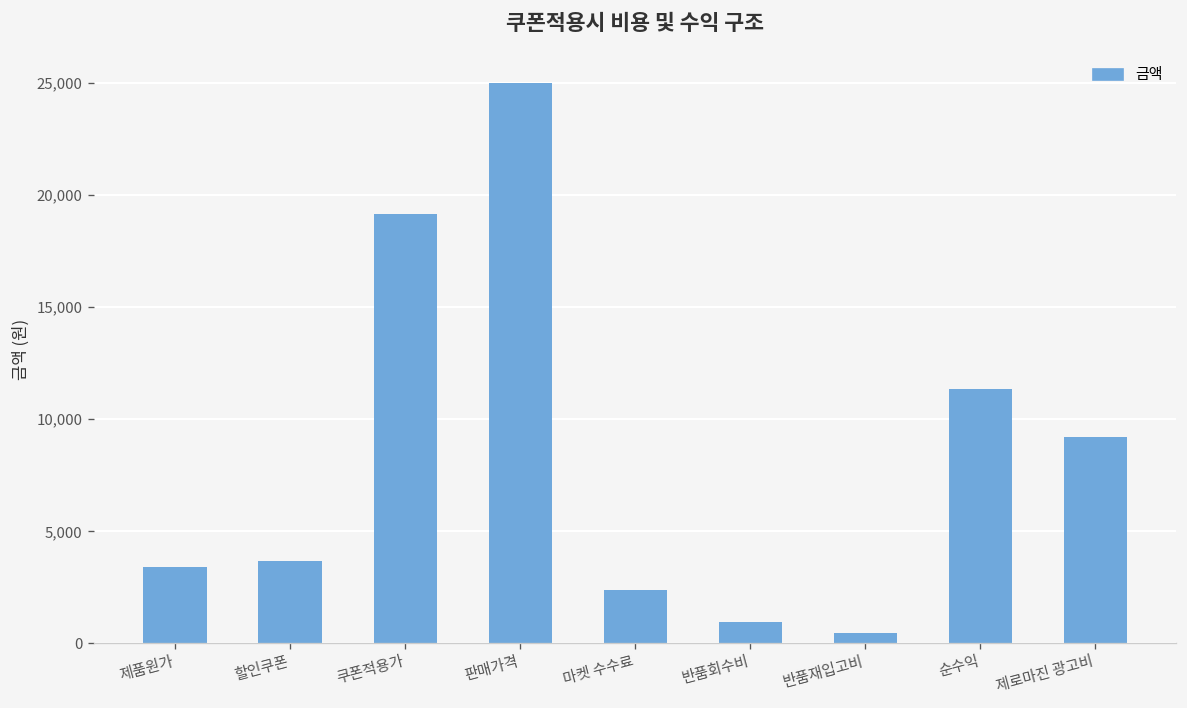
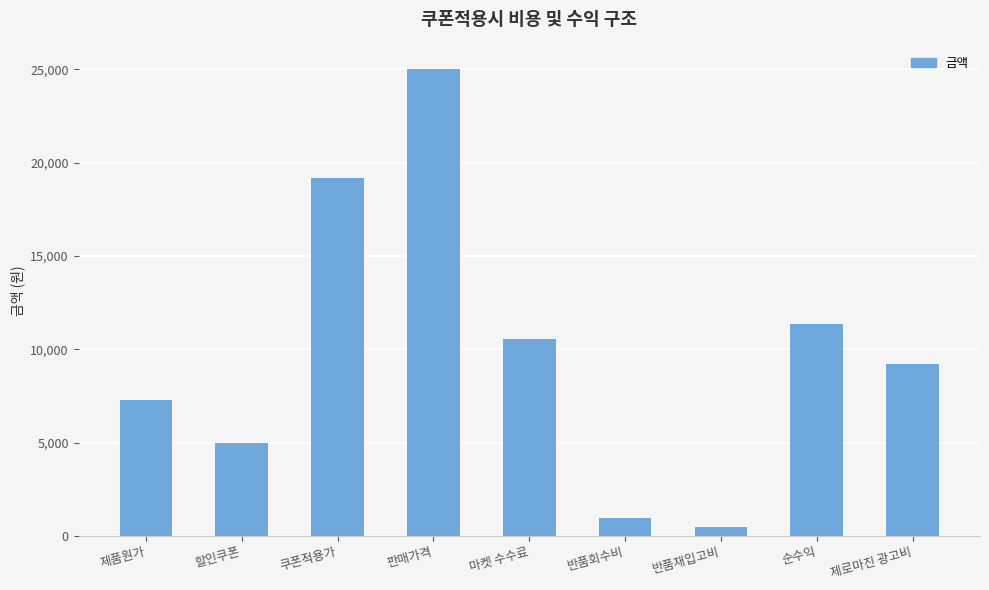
제품원가: 3,400 -> 7,300
할인쿠폰: 3,700 -> 5,000
마켓 수수료: 2,400 -> 10,600
